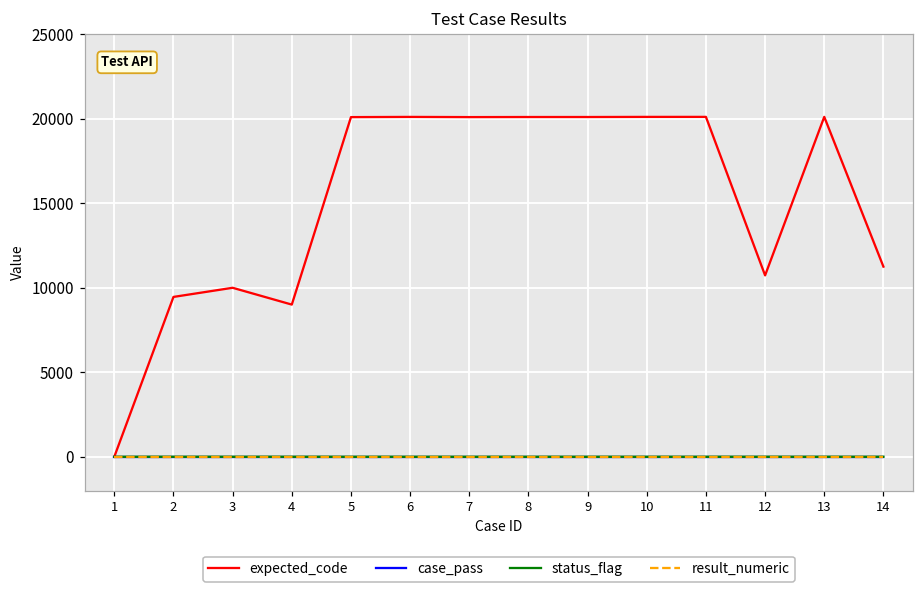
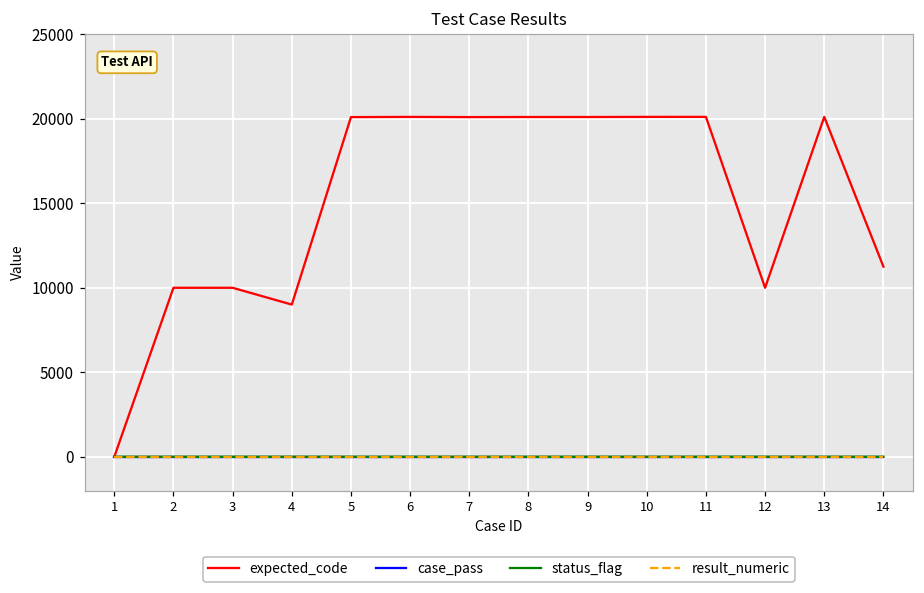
expected_code, 2: 9500 -> 10000
expected_code, 12: 10700 -> 10000
